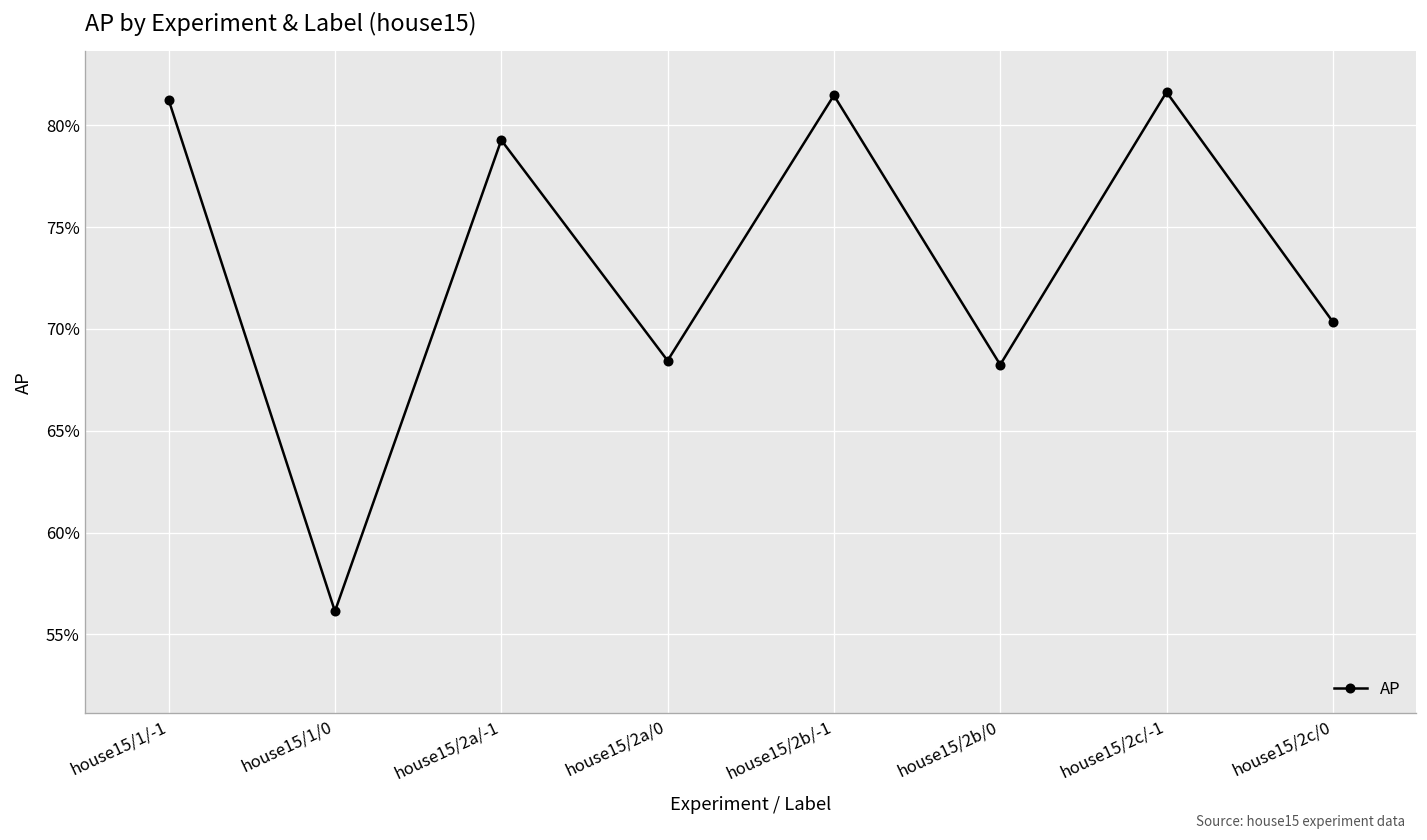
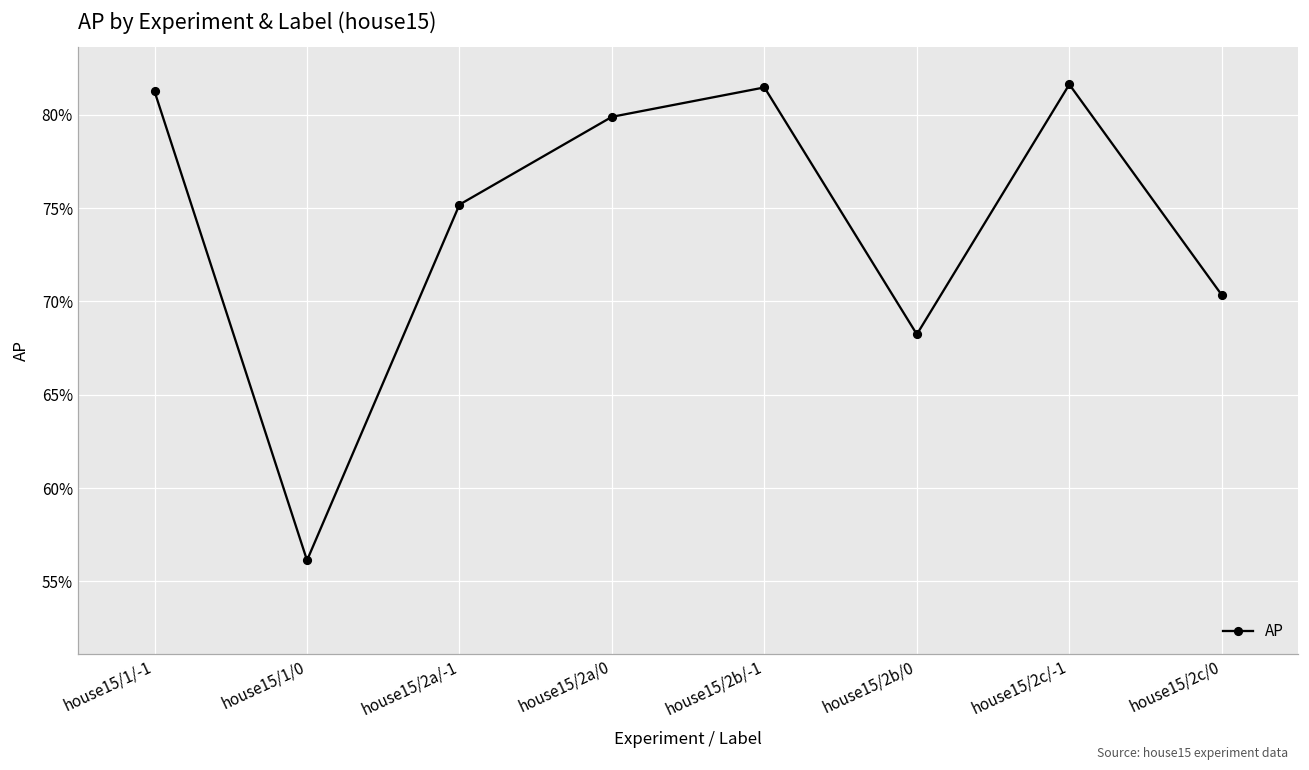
house15/2a/-1: 79.3% -> 75.2%
house15/2a/0: 68.4% -> 79.9%
